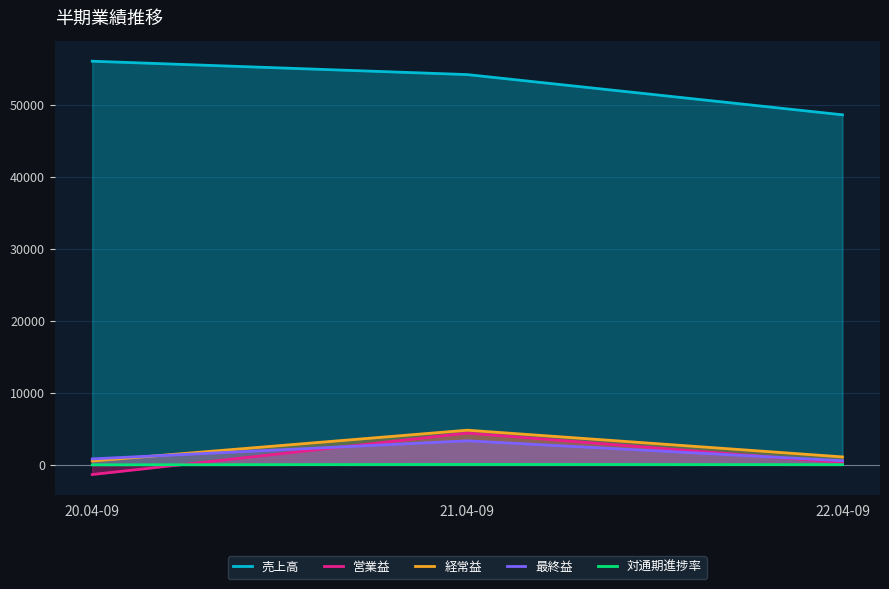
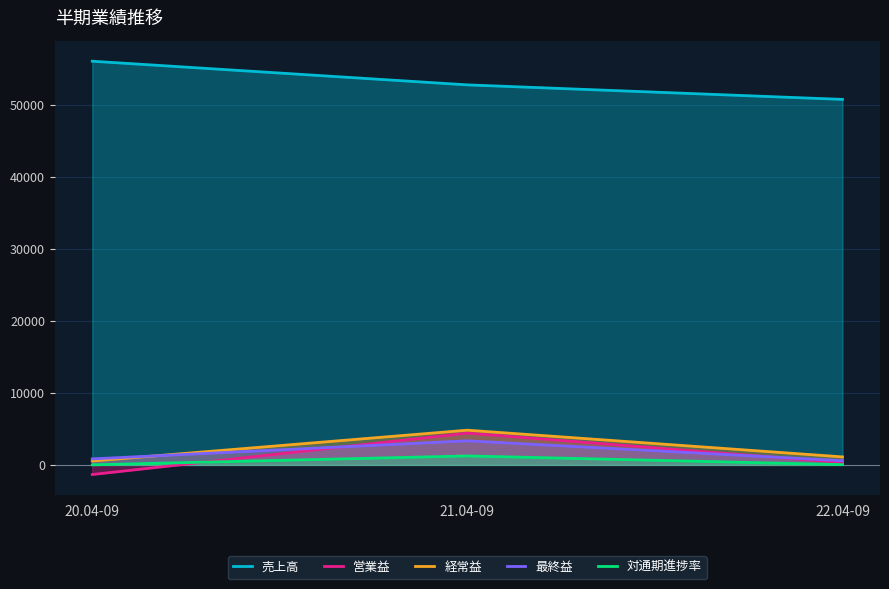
売上高, 21.04-09: 54000 -> 53000
対通期進捗率, 21.04-09: 0 -> 1000
売上高, 22.04-09: 49000 -> 51000
